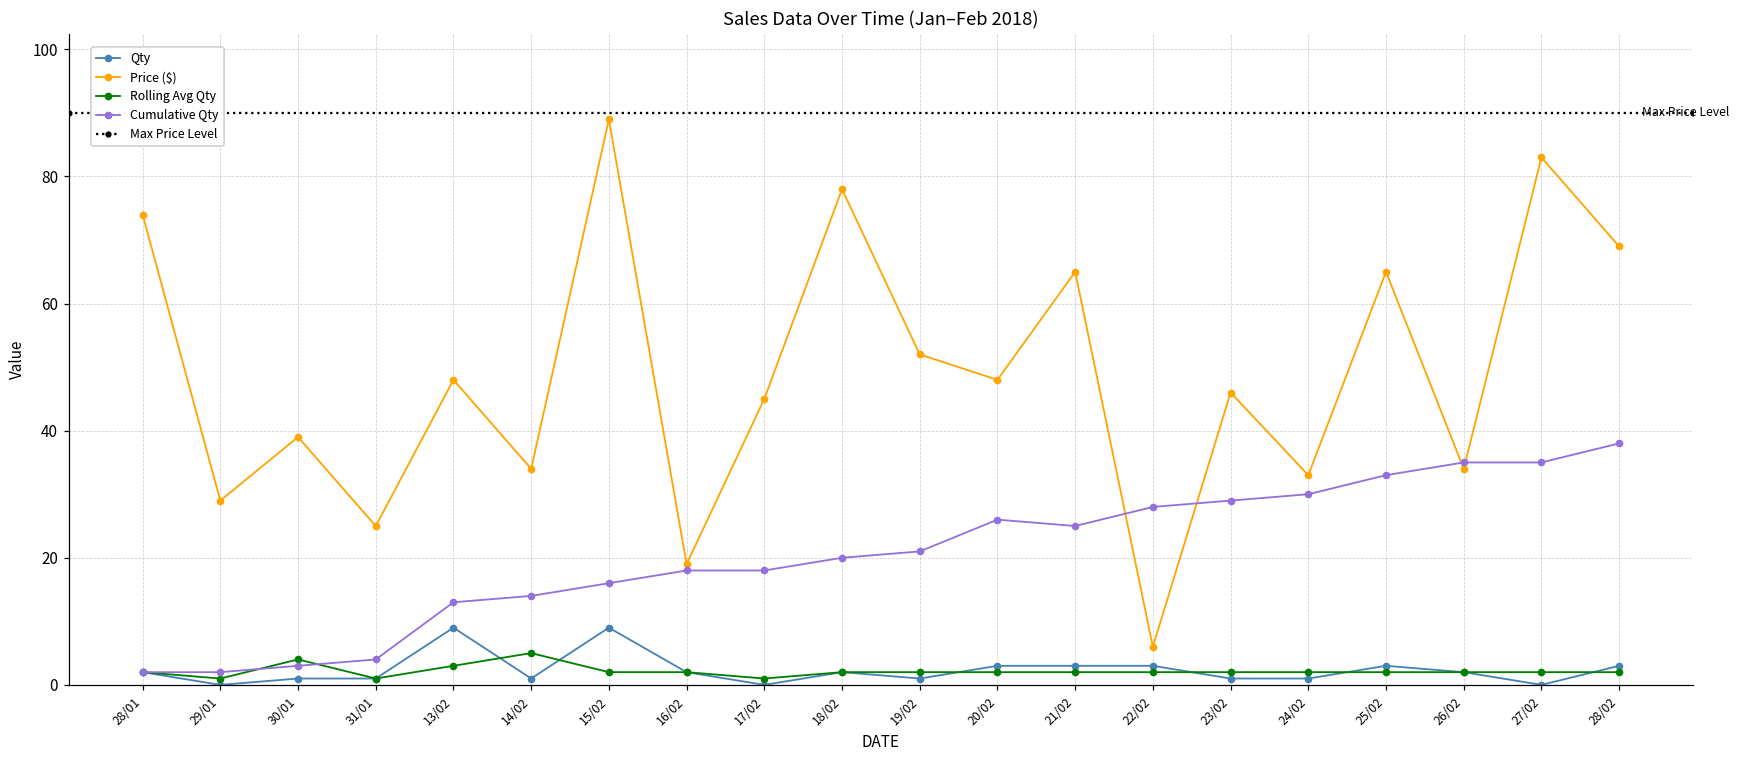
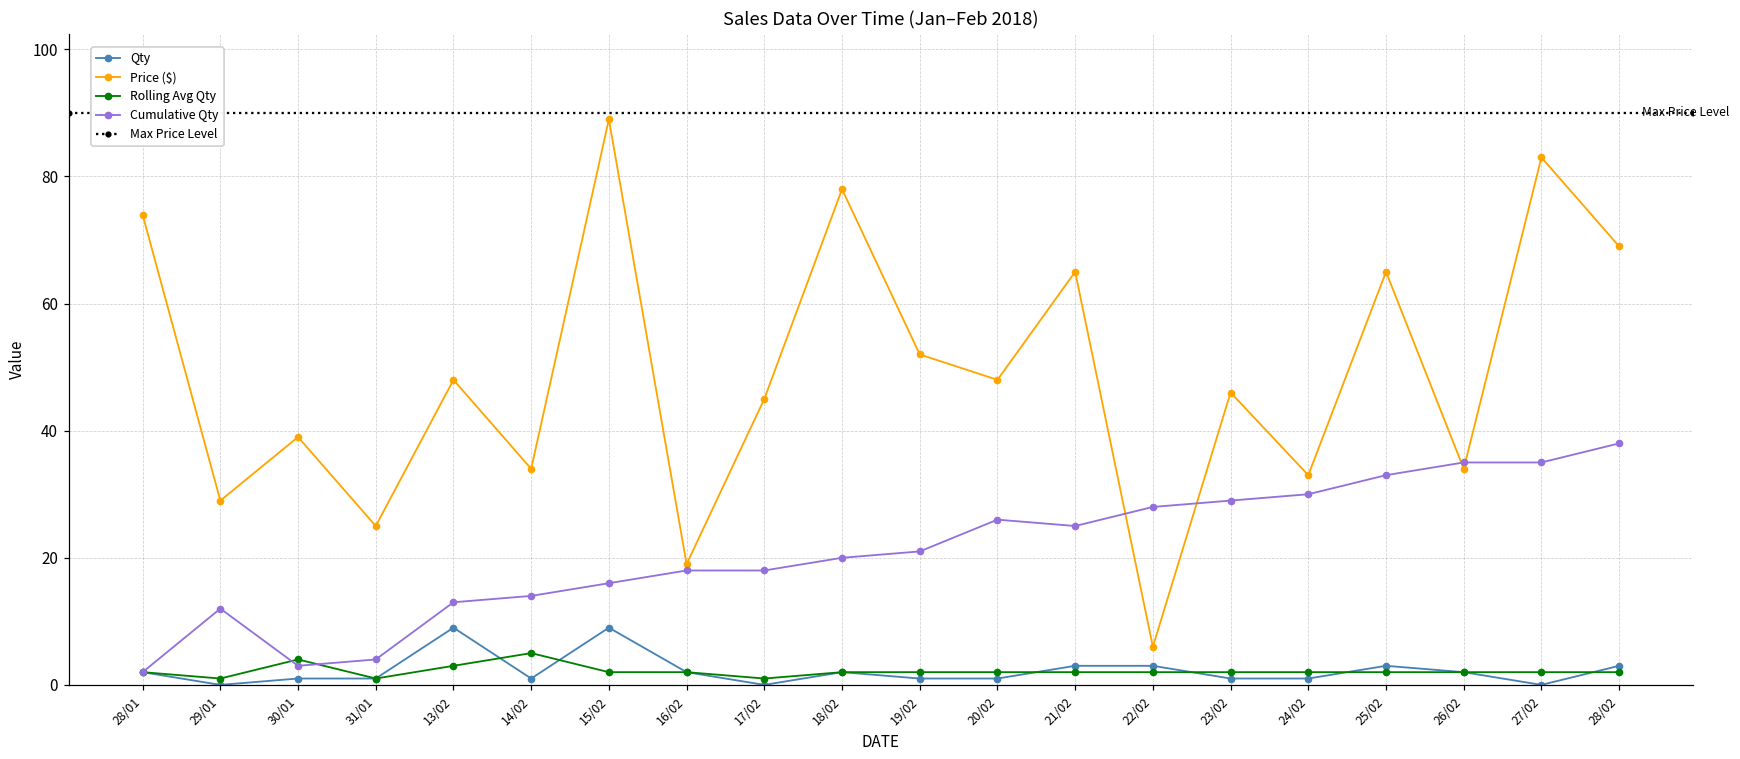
Cumulative Qty, 29/01: 2 -> 12
Qty, 20/02: 3 -> 1
